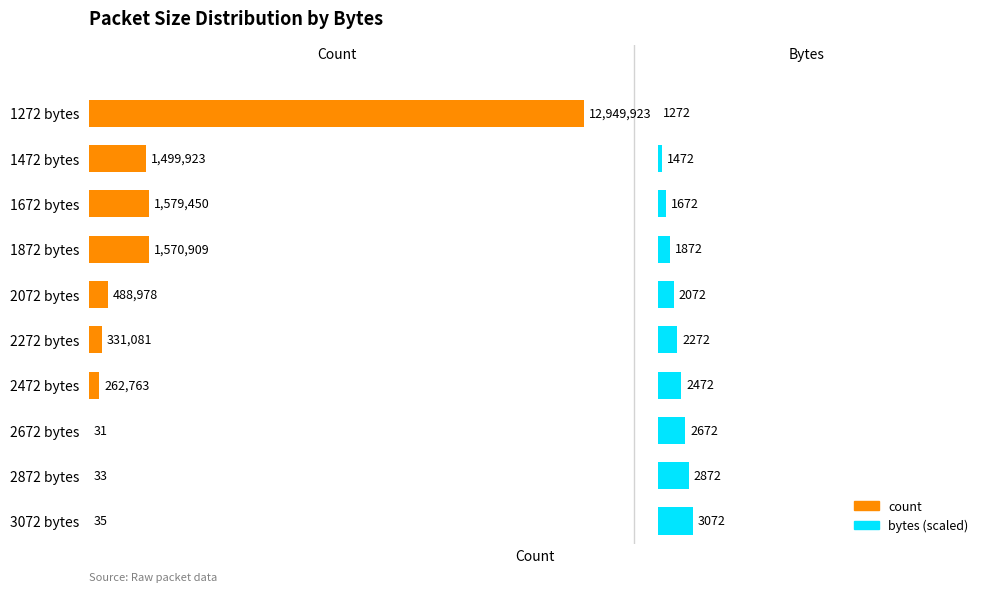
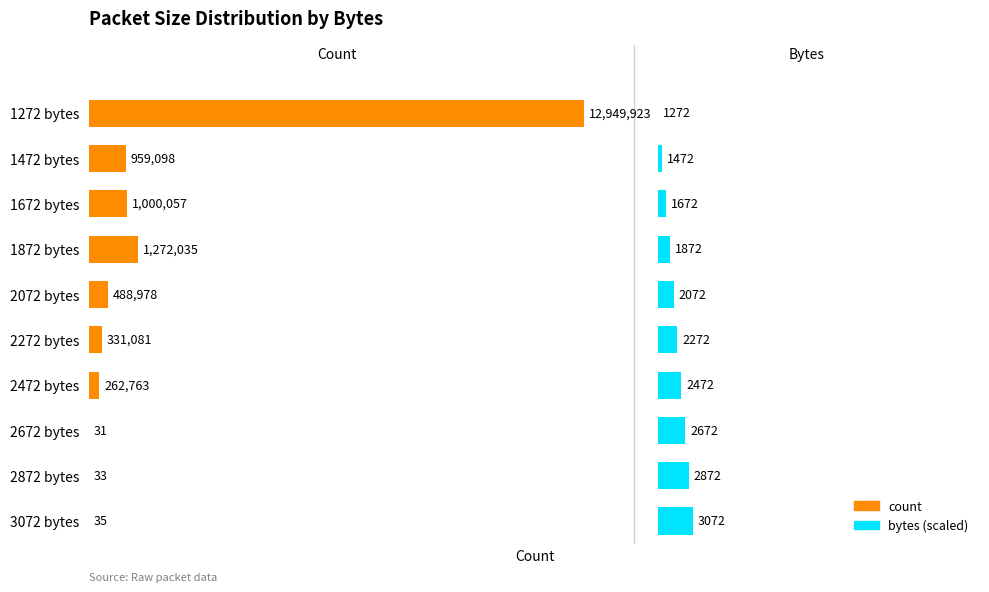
count, 1472 bytes: 1,499,923 -> 959,098
count, 1672 bytes: 1,579,450 -> 1,000,057
count, 1872 bytes: 1,570,909 -> 1,272,035
